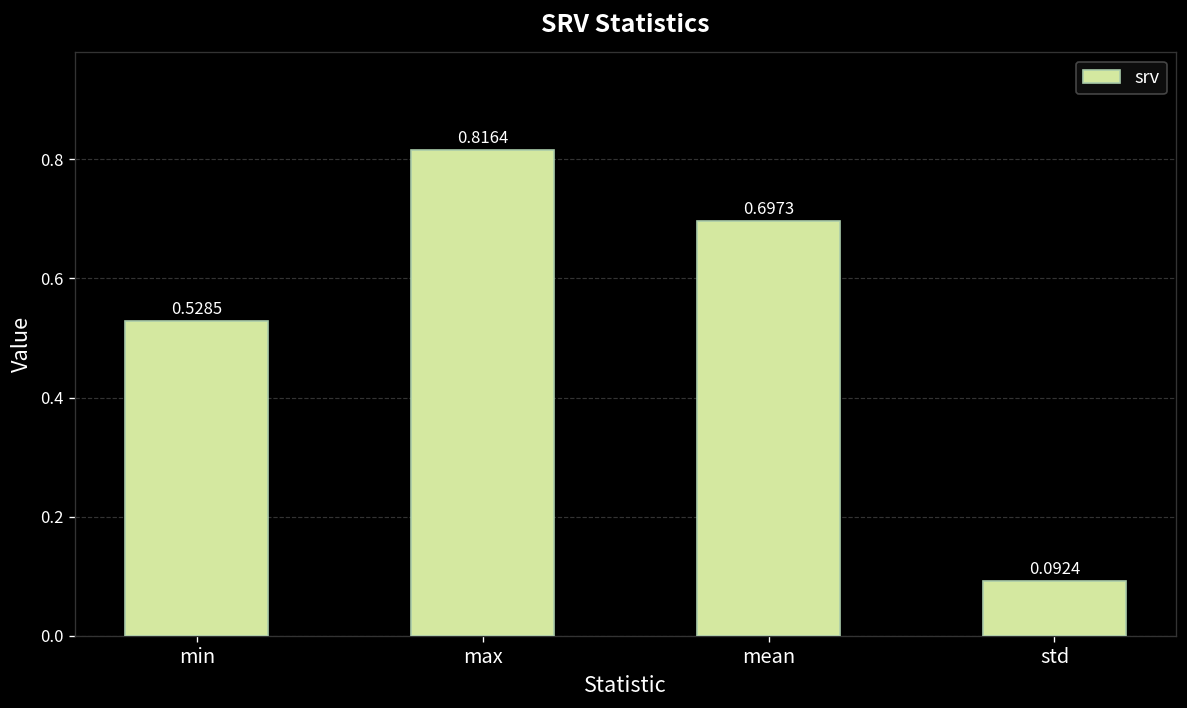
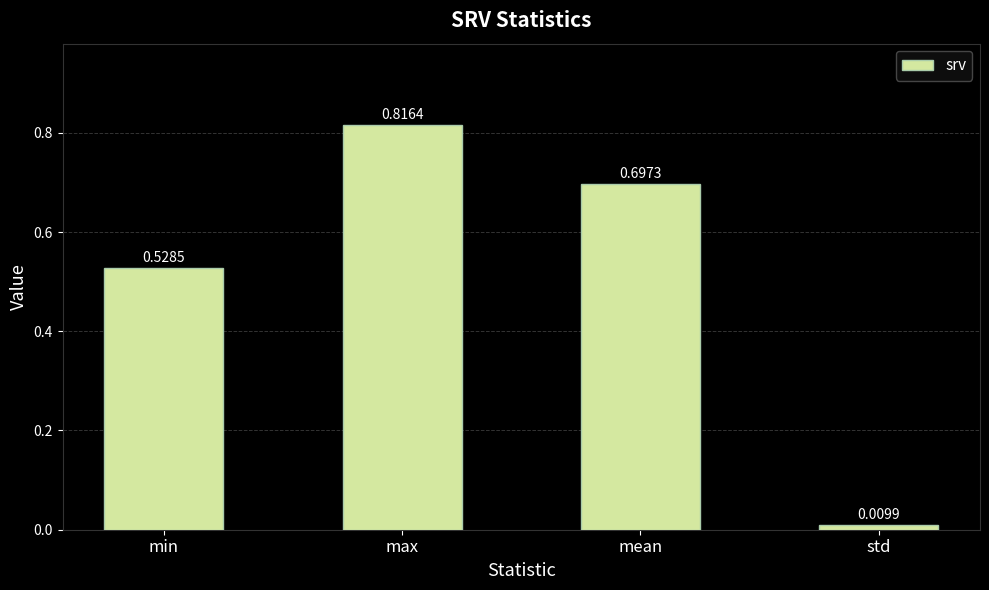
std: 0.0924 -> 0.0099
